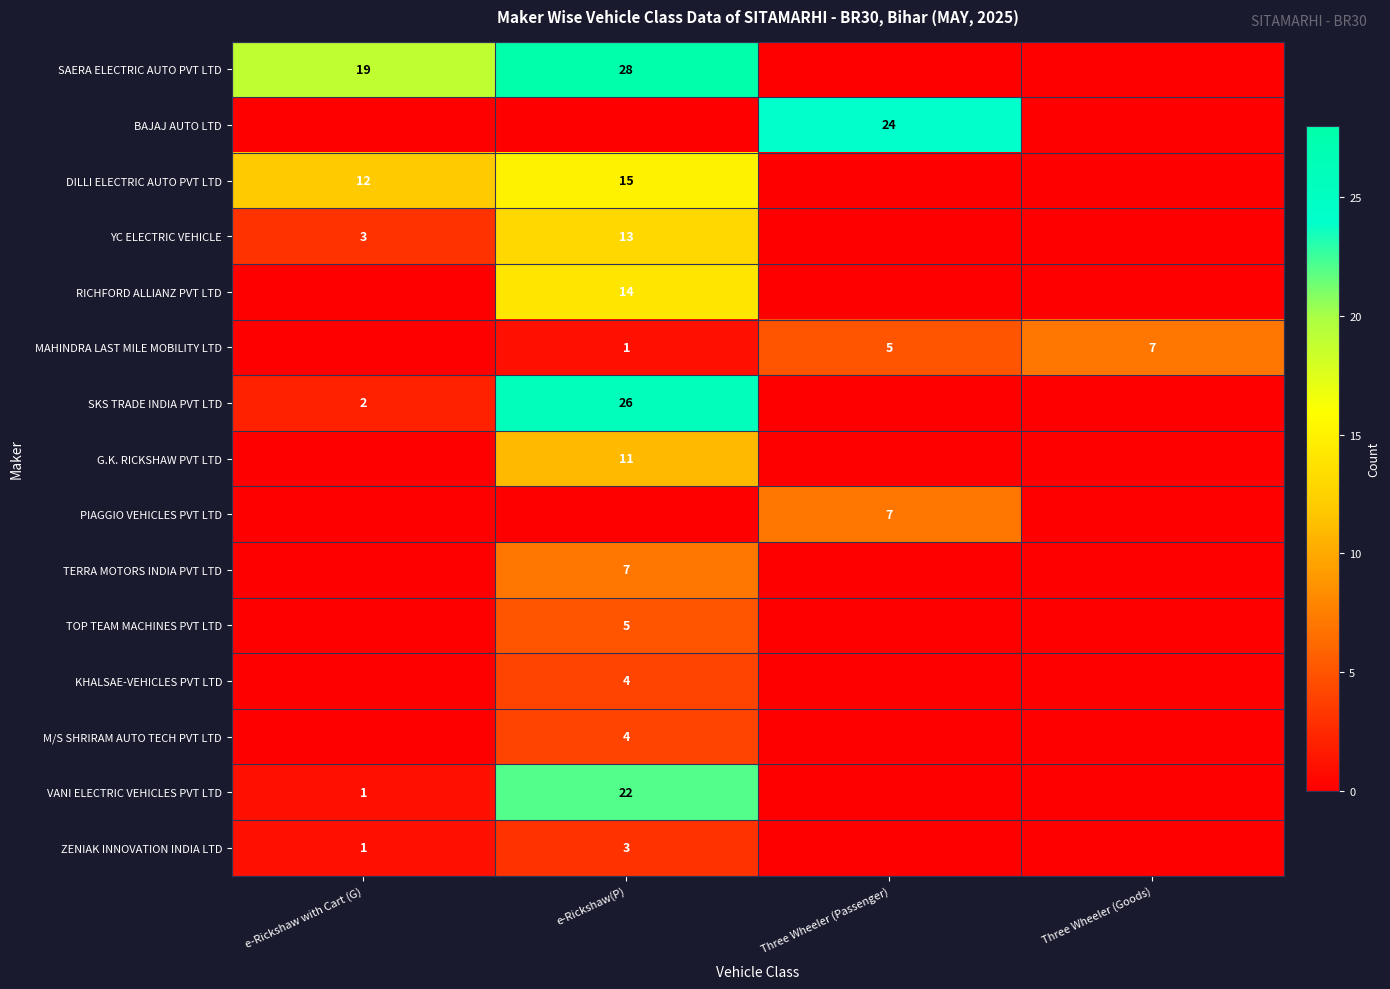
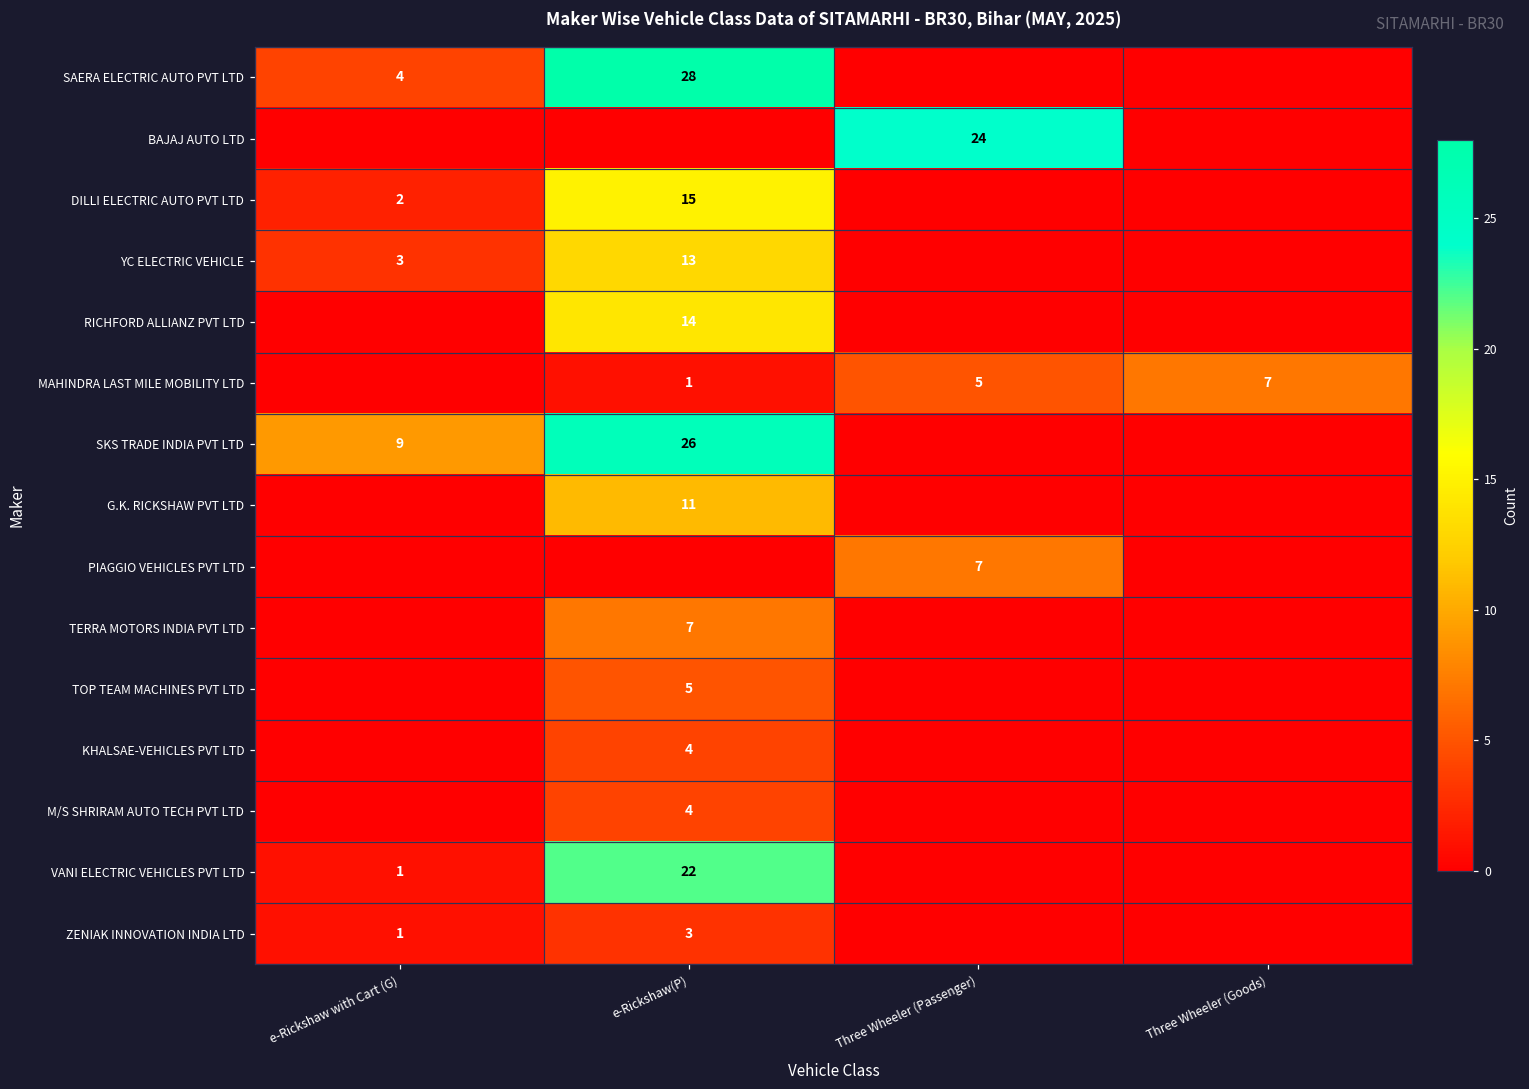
SAERA ELECTRIC AUTO PVT LTD, e-Rickshaw with Cart (G): 19 -> 4
DILLI ELECTRIC AUTO PVT LTD, e-Rickshaw with Cart (G): 12 -> 2
SKS TRADE INDIA PVT LTD, e-Rickshaw with Cart (G): 2 -> 9
